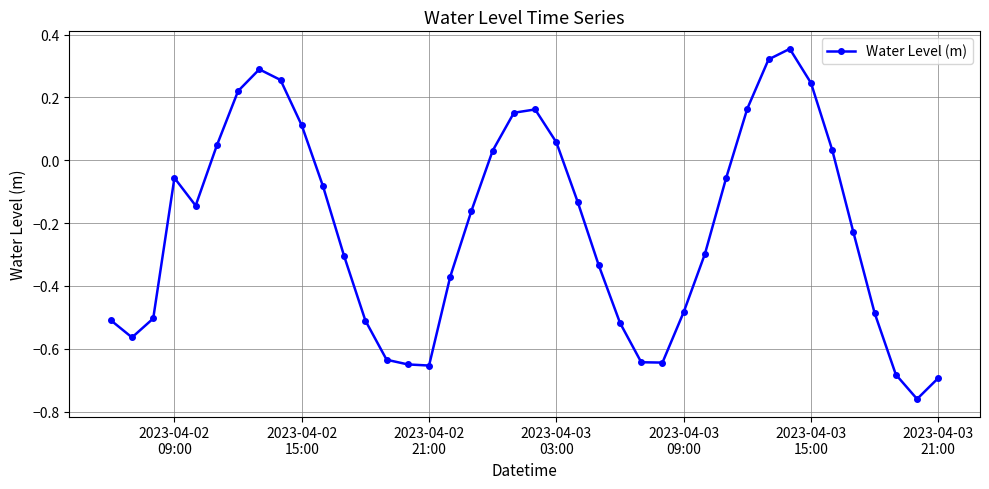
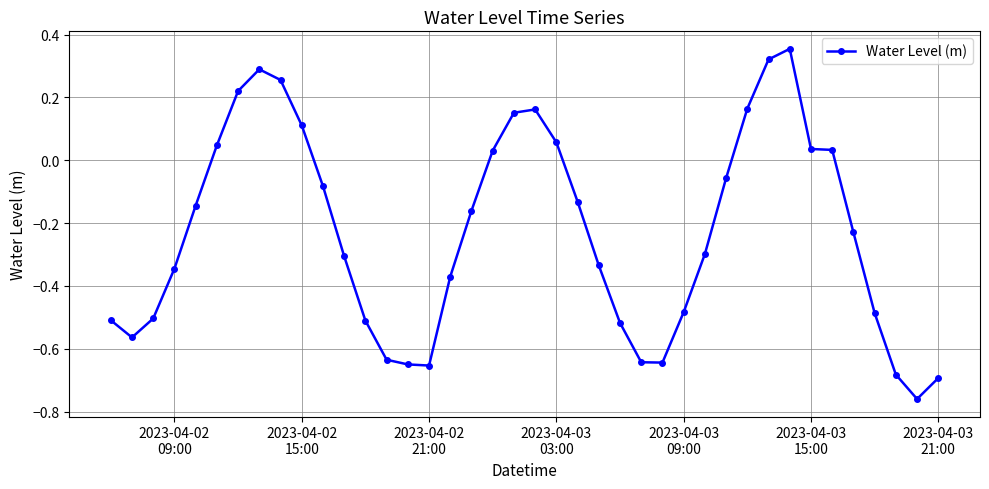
2023-04-02 09:00: -0.06 -> -0.35
2023-04-03 15:00: 0.25 -> 0.04
